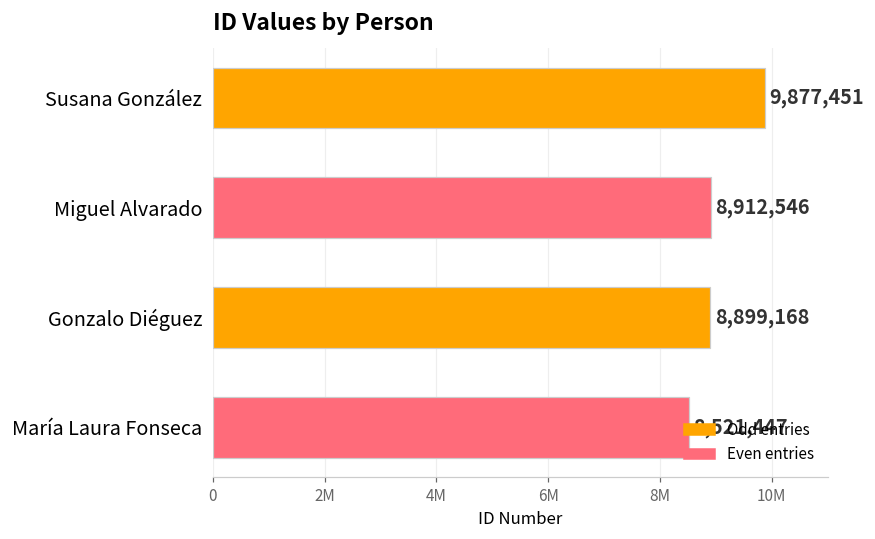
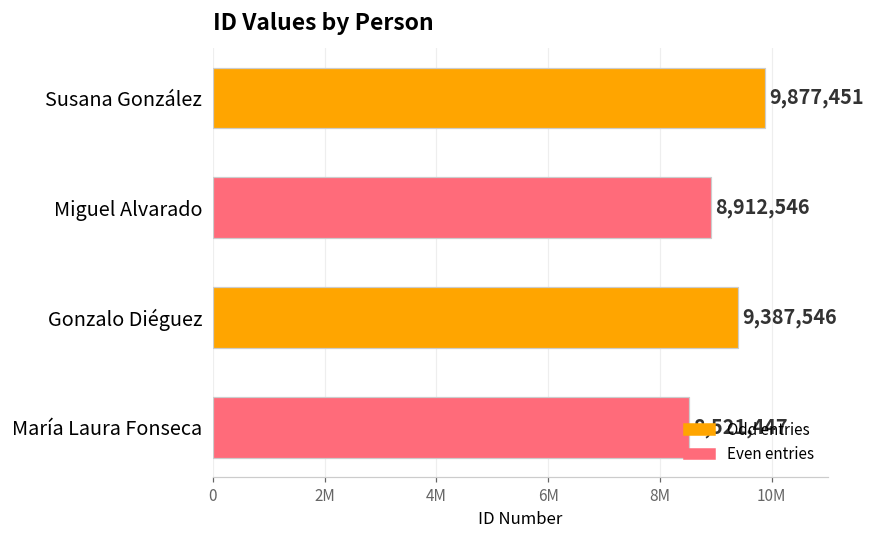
Gonzalo Diéguez: 8,899,168 -> 9,387,546
